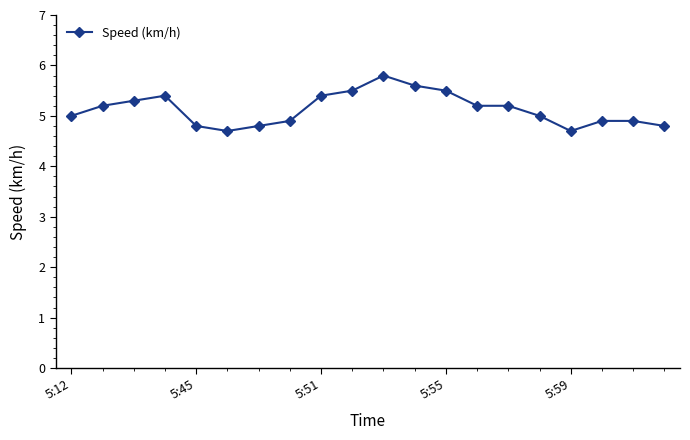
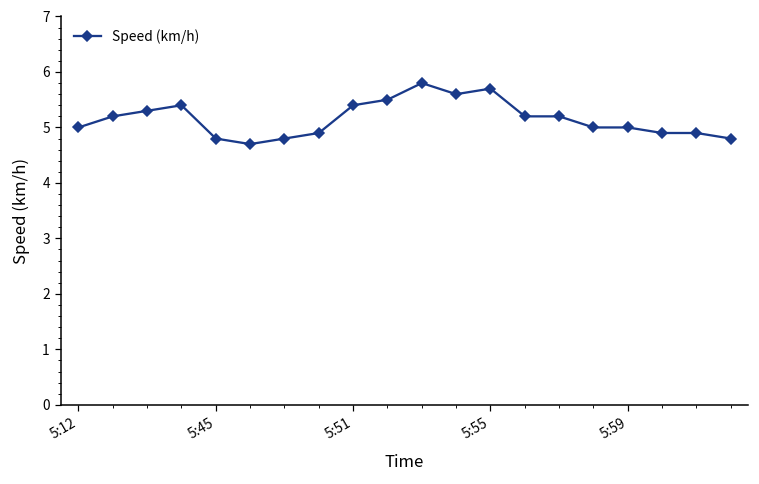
5:55: 5.5 -> 5.7
5:59: 4.7 -> 5.0
